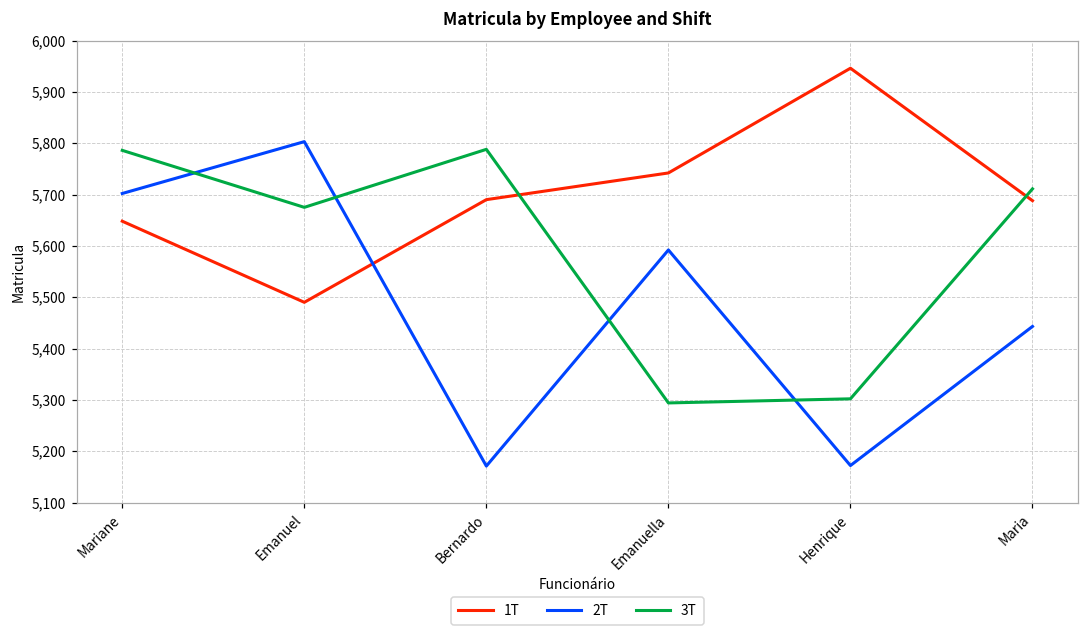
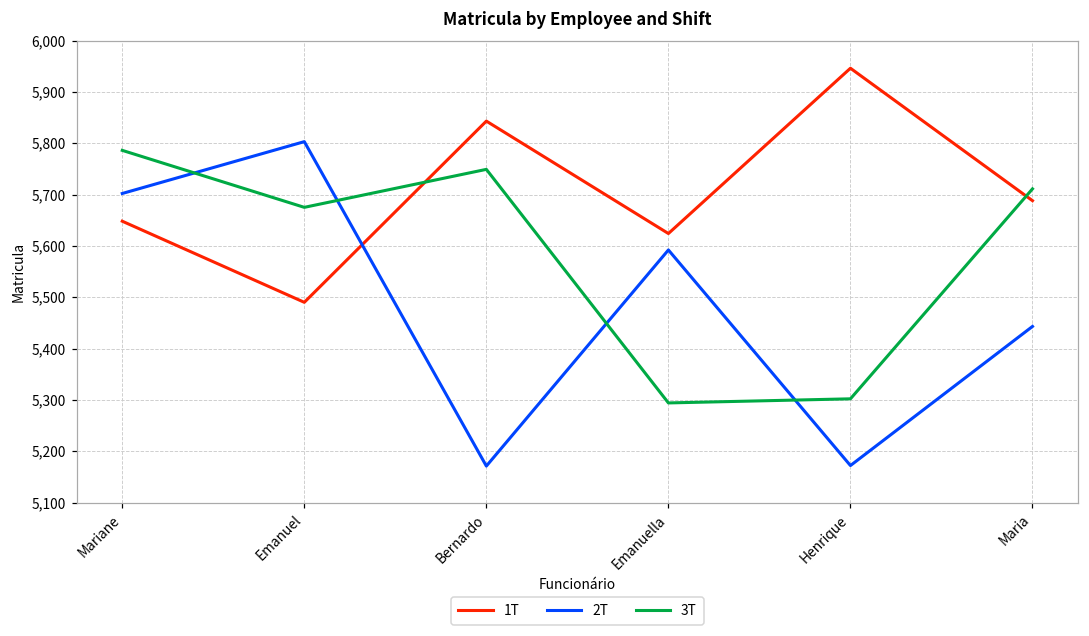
1T, Bernardo: 5,690 -> 5,840
3T, Bernardo: 5,790 -> 5,750
1T, Emanuella: 5,740 -> 5,620
